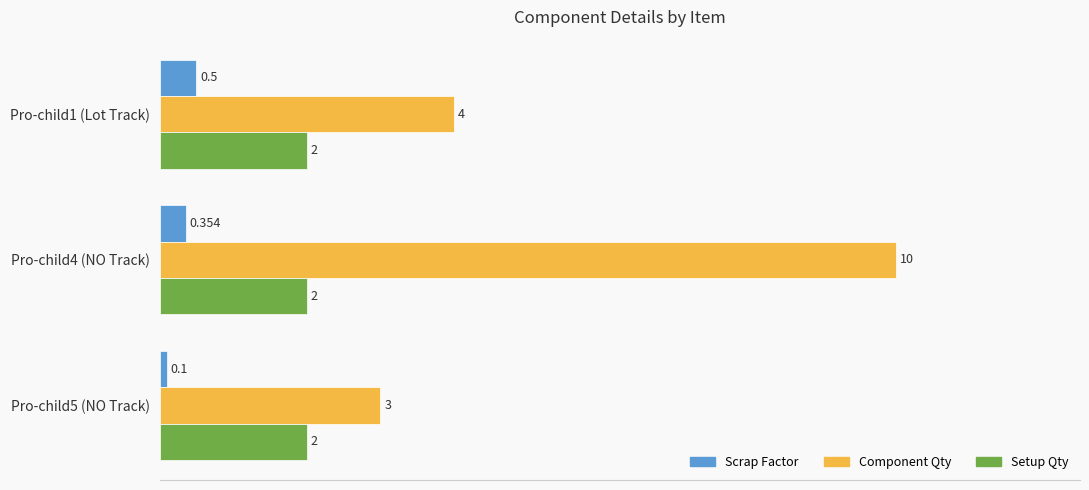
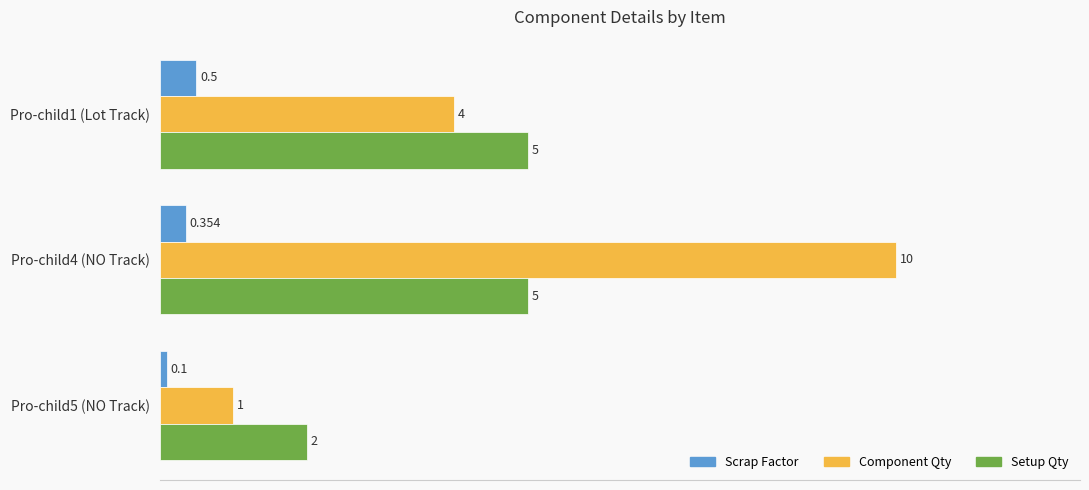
Setup Qty, Pro-child1 (Lot Track): 2 -> 5
Setup Qty, Pro-child4 (NO Track): 2 -> 5
Component Qty, Pro-child5 (NO Track): 3 -> 1
